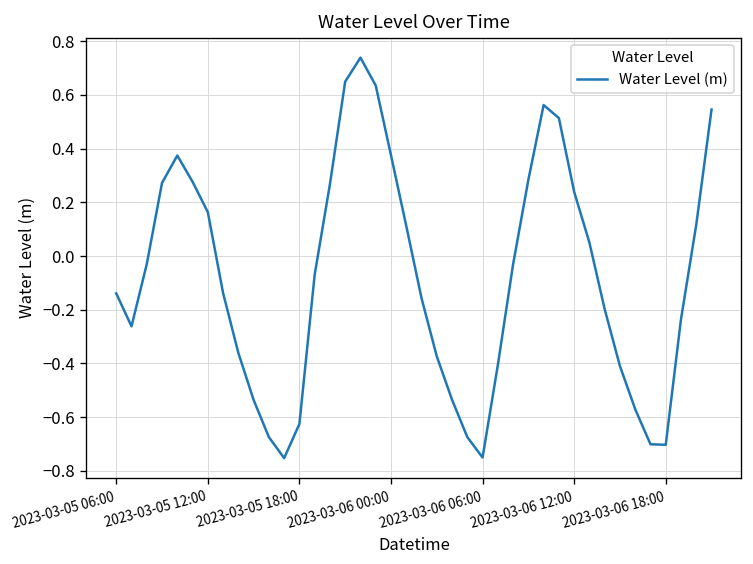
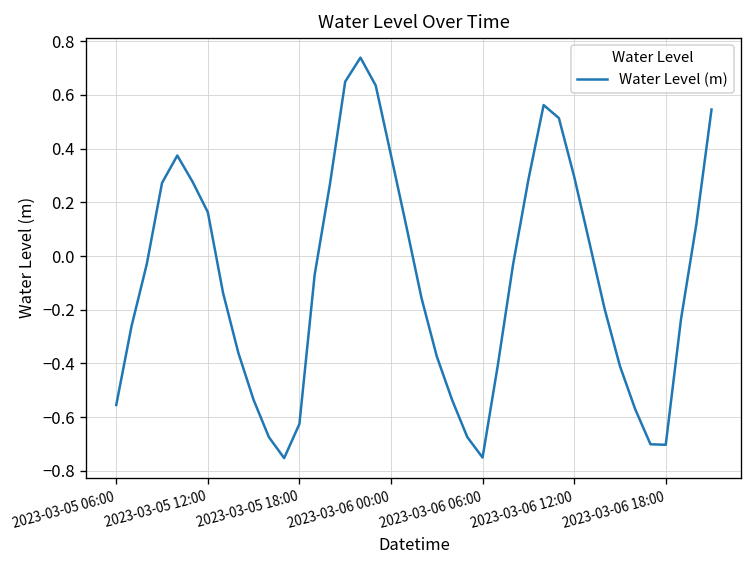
2023-03-05 06:00: -0.14 -> -0.55
2023-03-06 12:00: 0.24 -> 0.30
